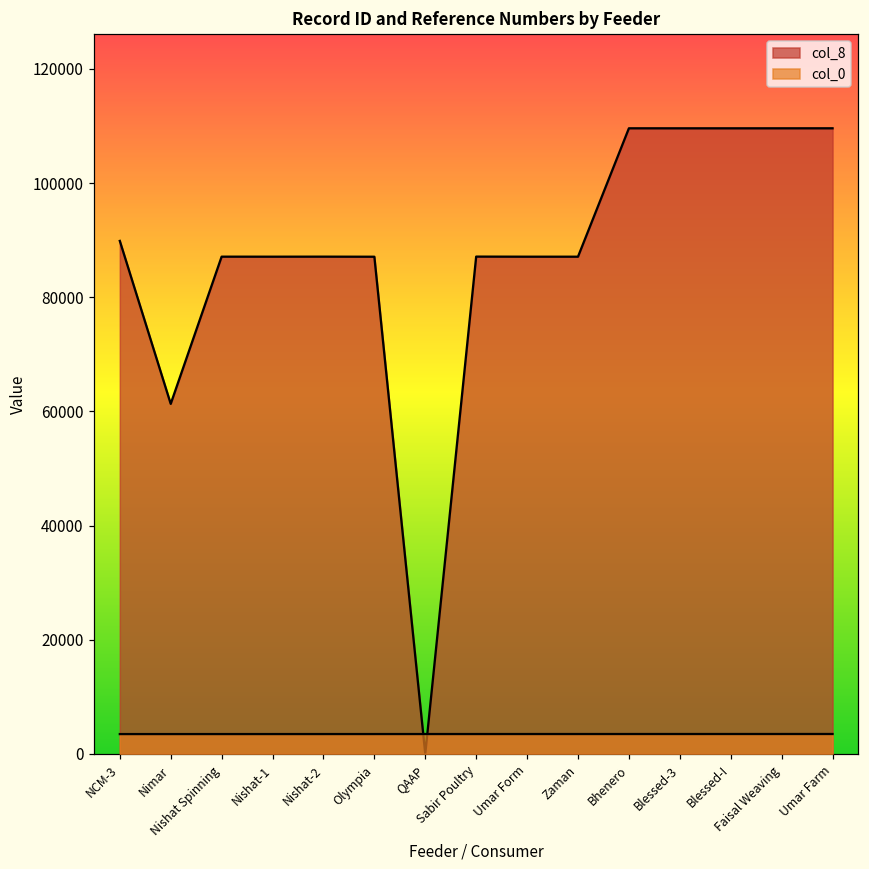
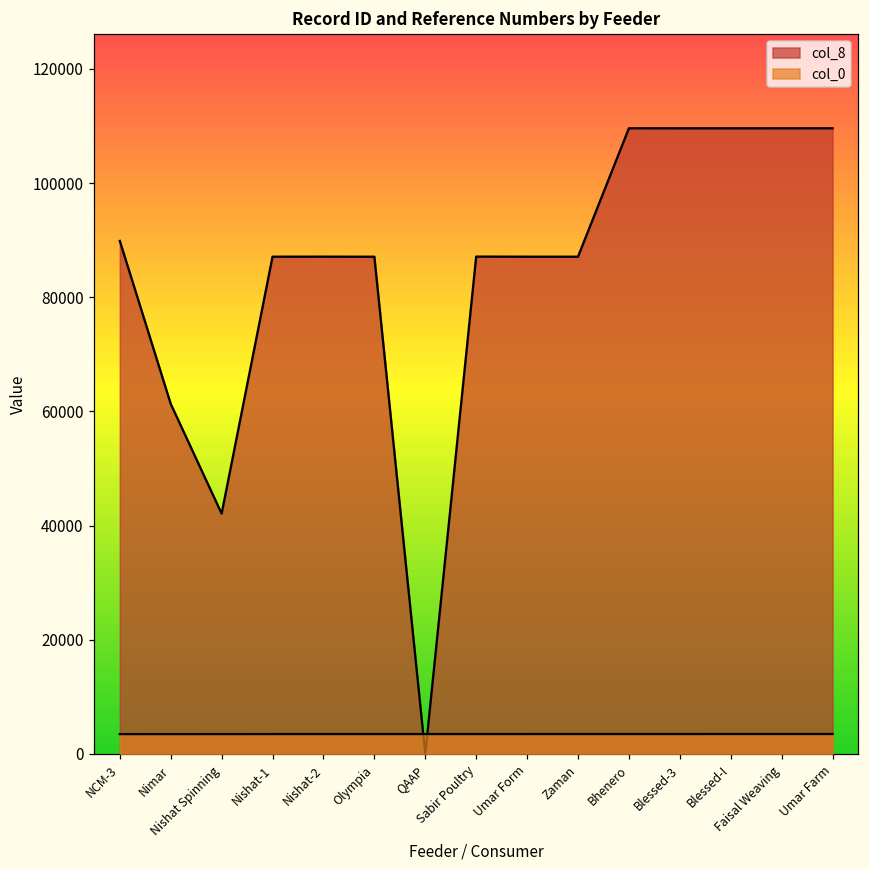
col_8, Nishat Spinning: 87000 -> 42000
